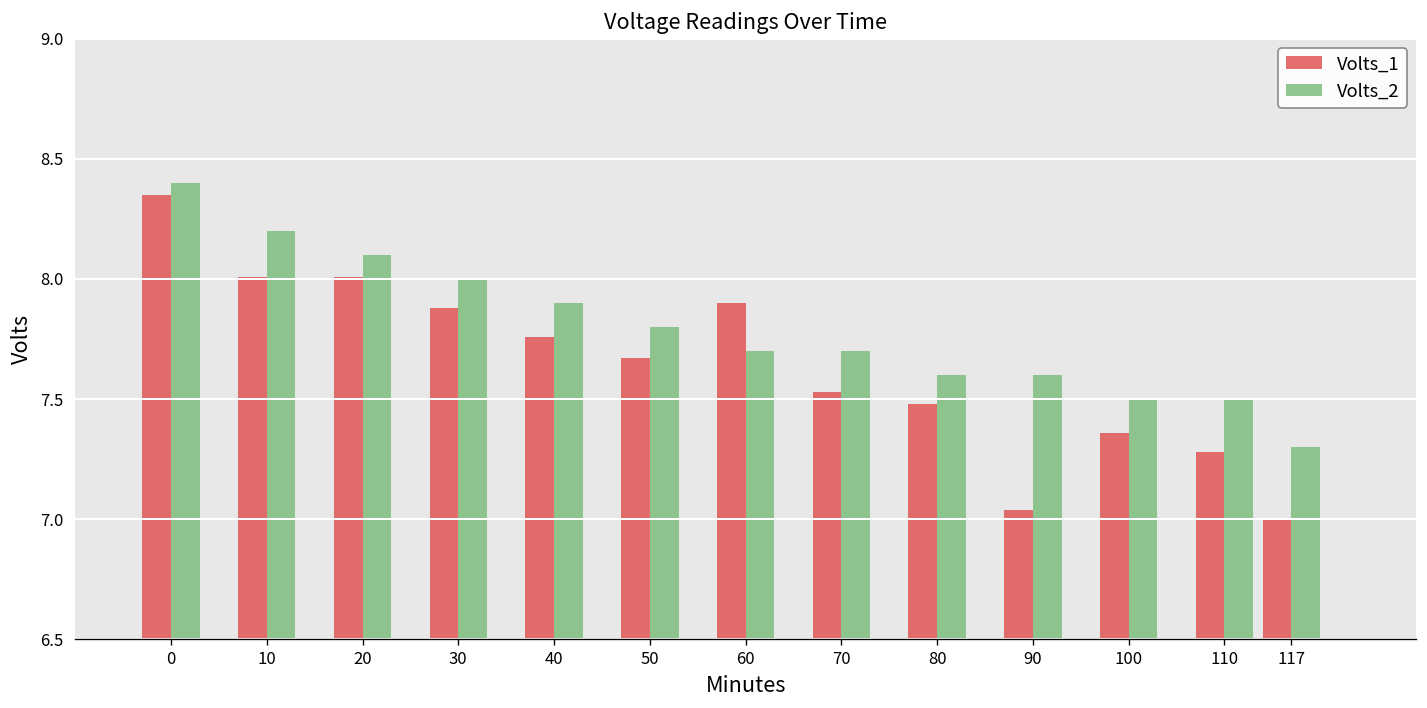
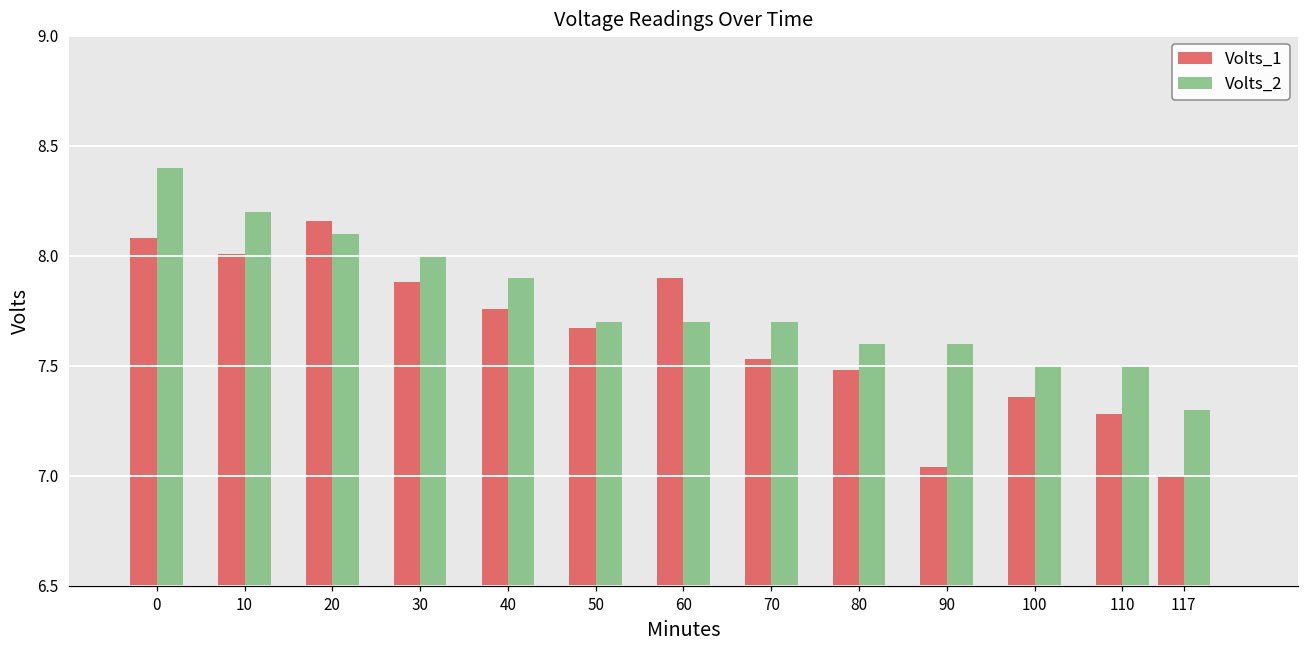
Volts_1, 0: 8.35 -> 8.08
Volts_1, 20: 8.01 -> 8.16
Volts_2, 50: 7.8 -> 7.7
